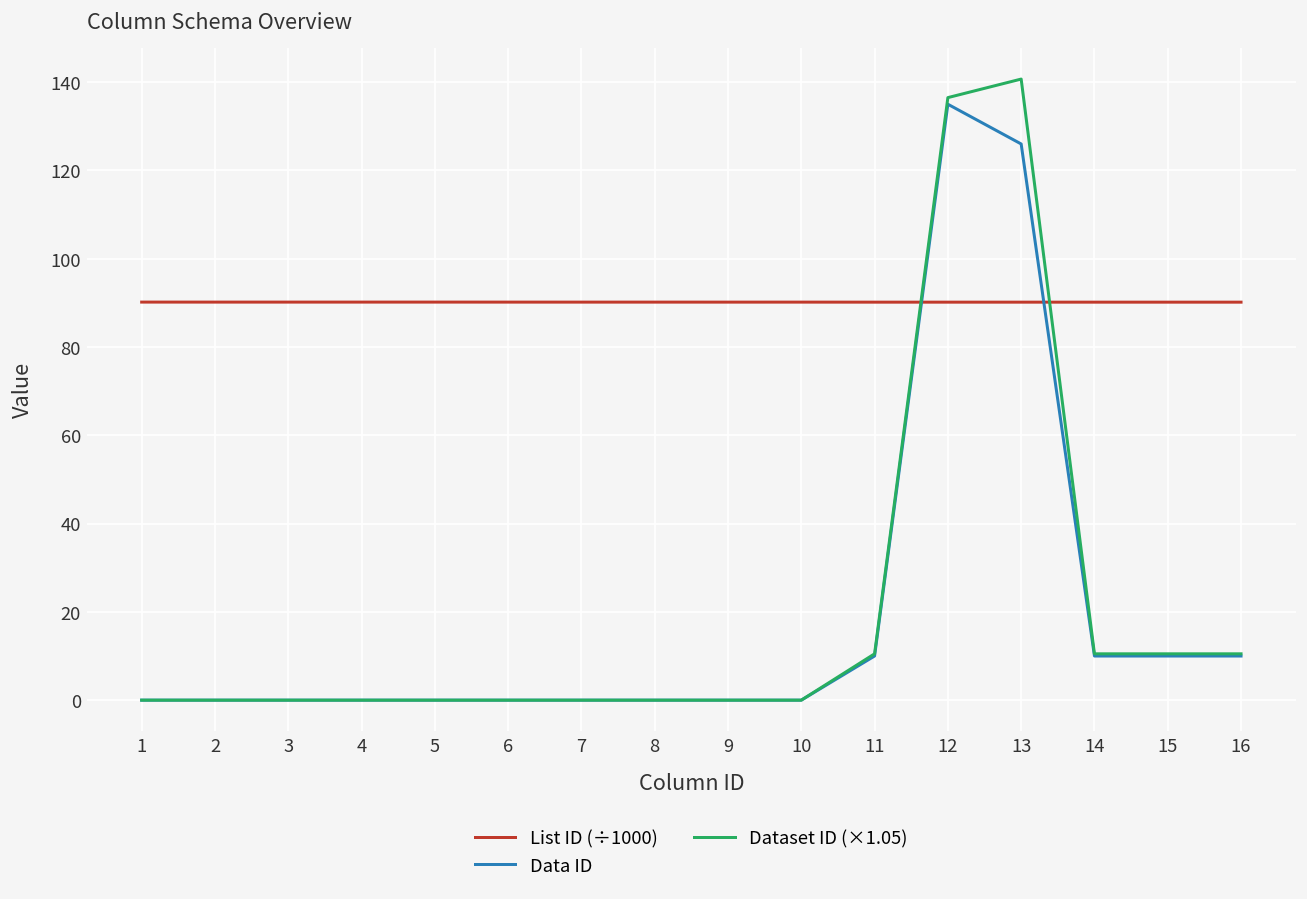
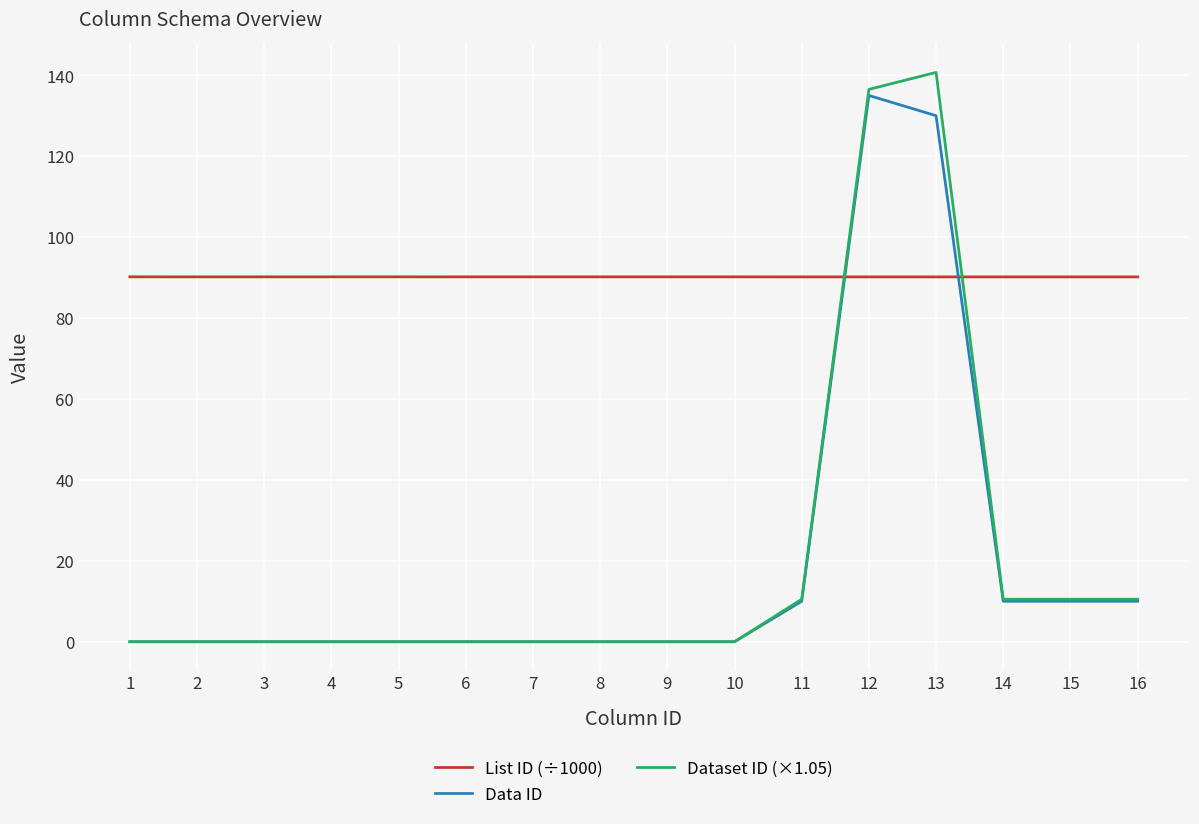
Data ID, 13: 126 -> 130
